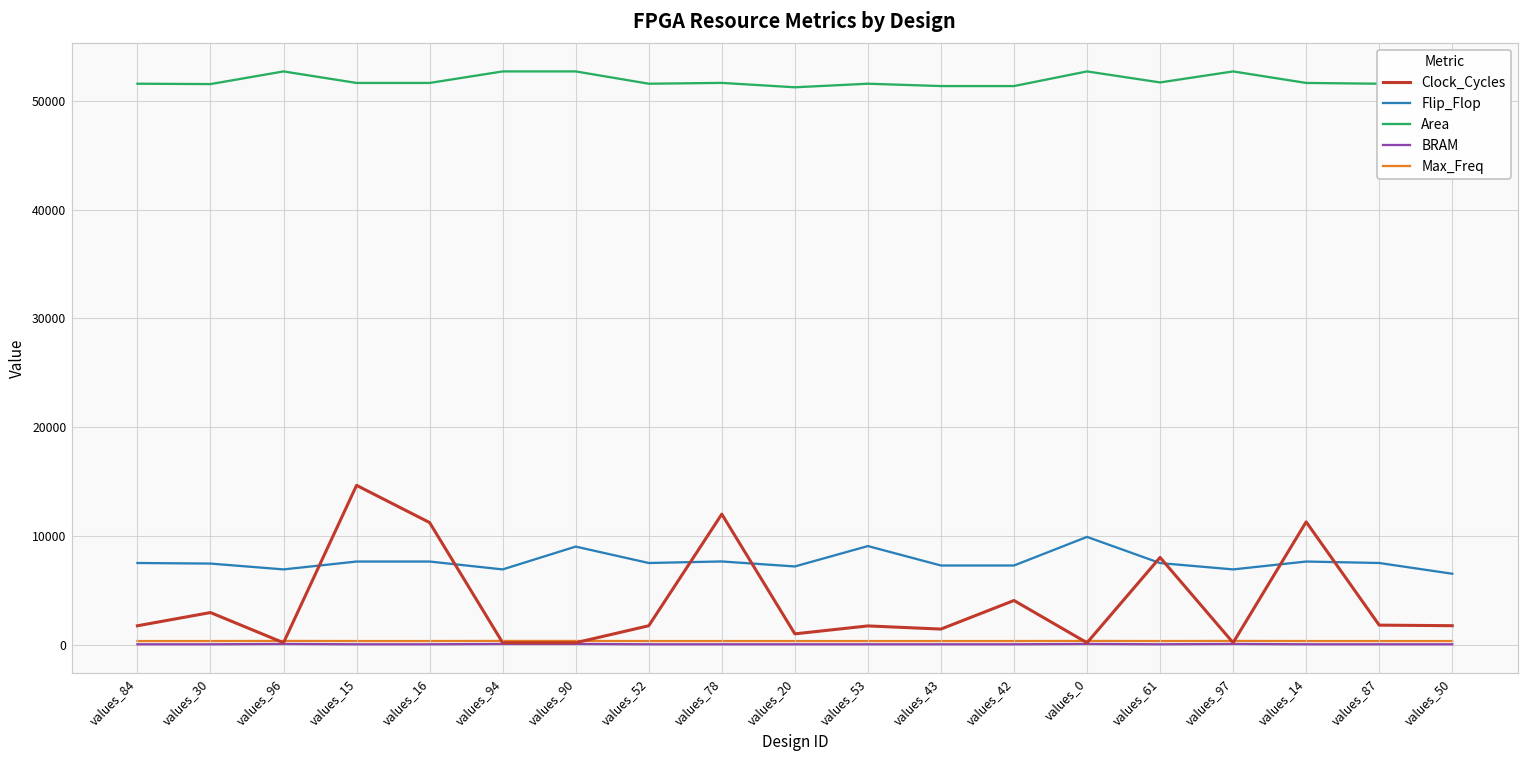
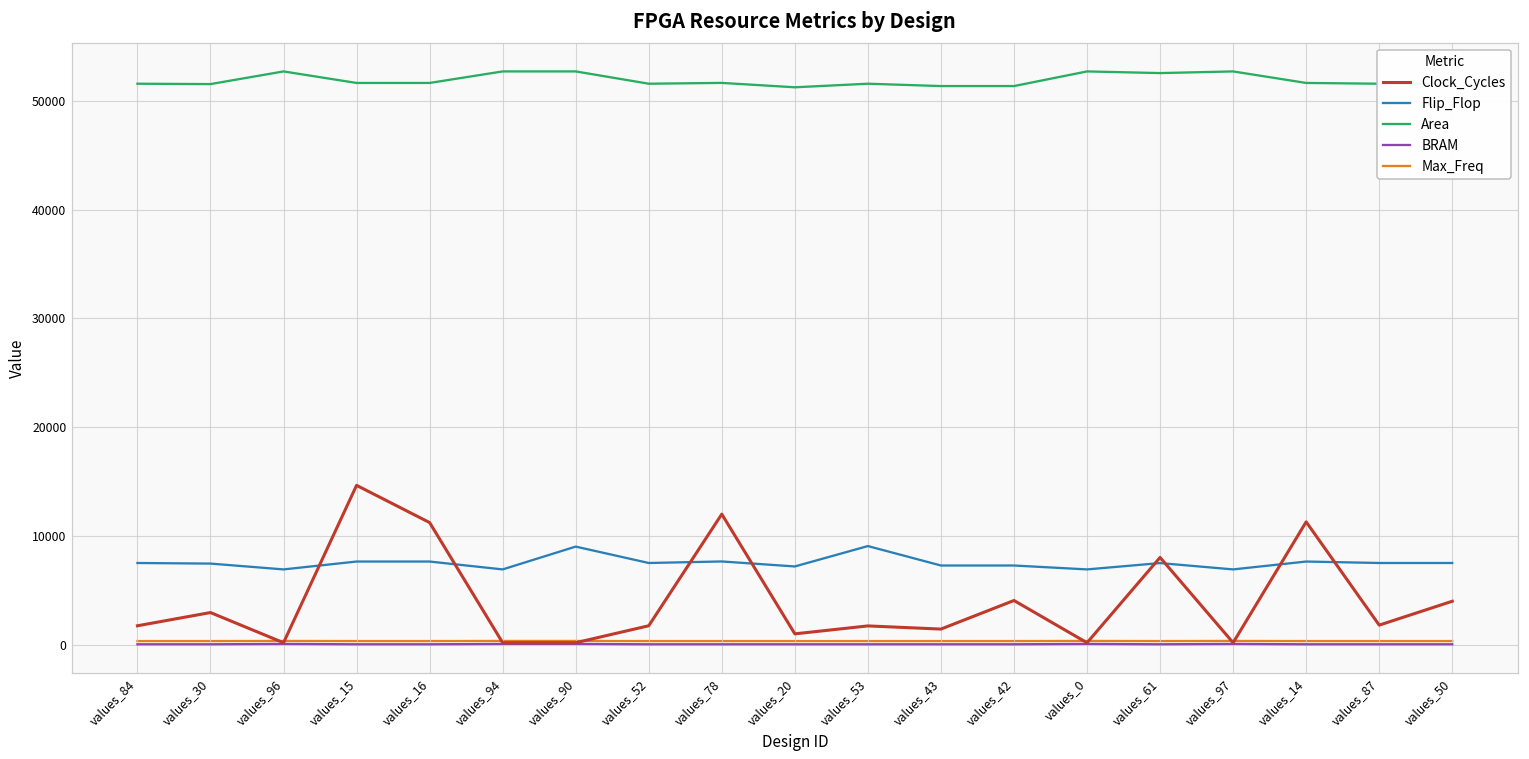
Flip_Flop, values_0: 10000 -> 7000
Area, values_61: 52000 -> 53000
Clock_Cycles, values_50: 2000 -> 4000
Flip_Flop, values_50: 7000 -> 8000
